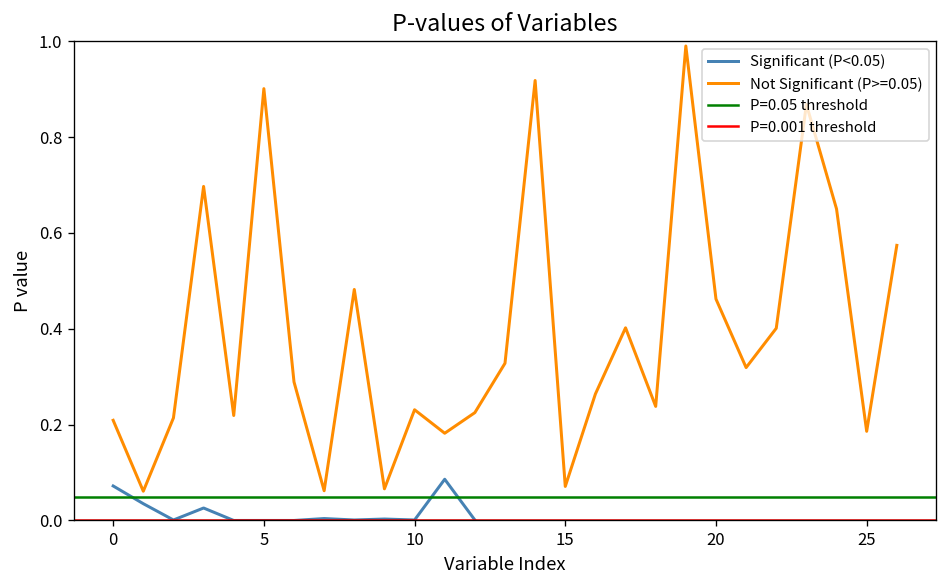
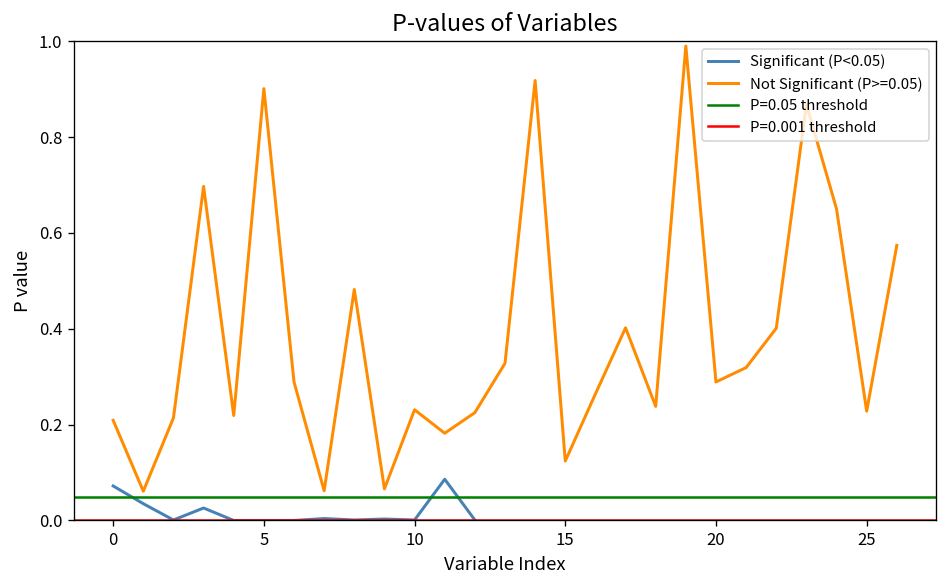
Not Significant (P>=0.05), 15: 0.07 -> 0.12
Not Significant (P>=0.05), 20: 0.46 -> 0.29
Not Significant (P>=0.05), 25: 0.19 -> 0.23
